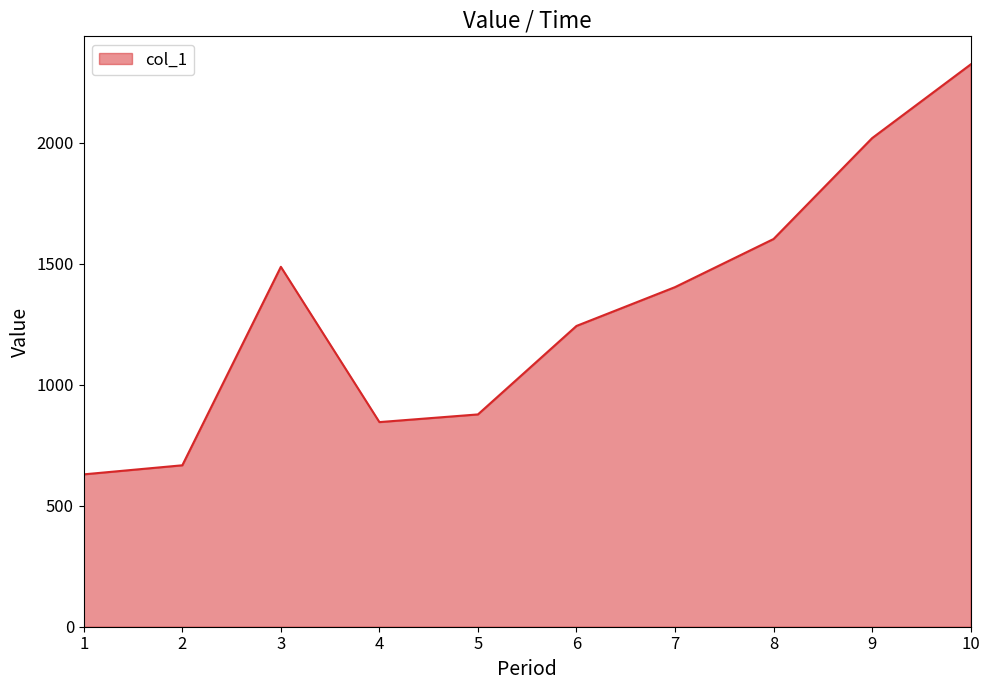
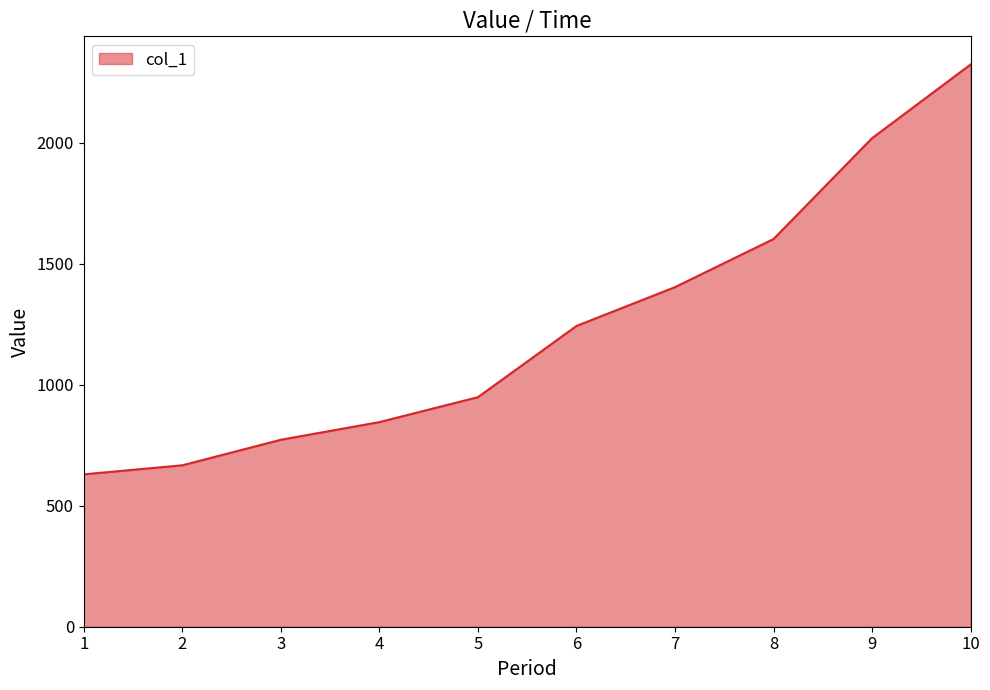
3: 1490 -> 770
5: 880 -> 950
